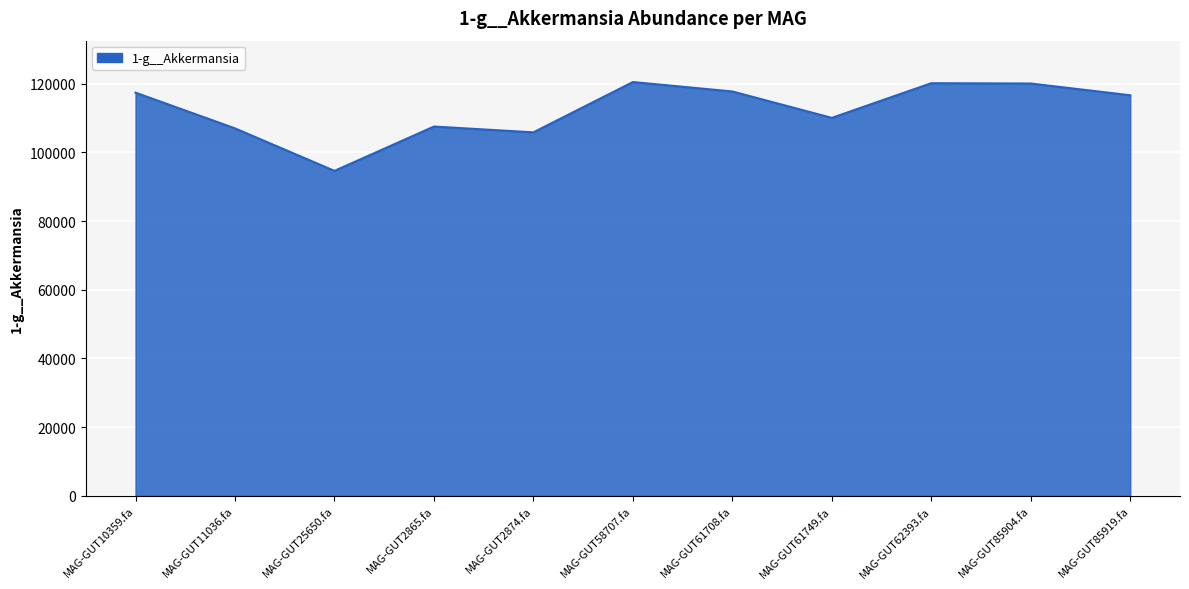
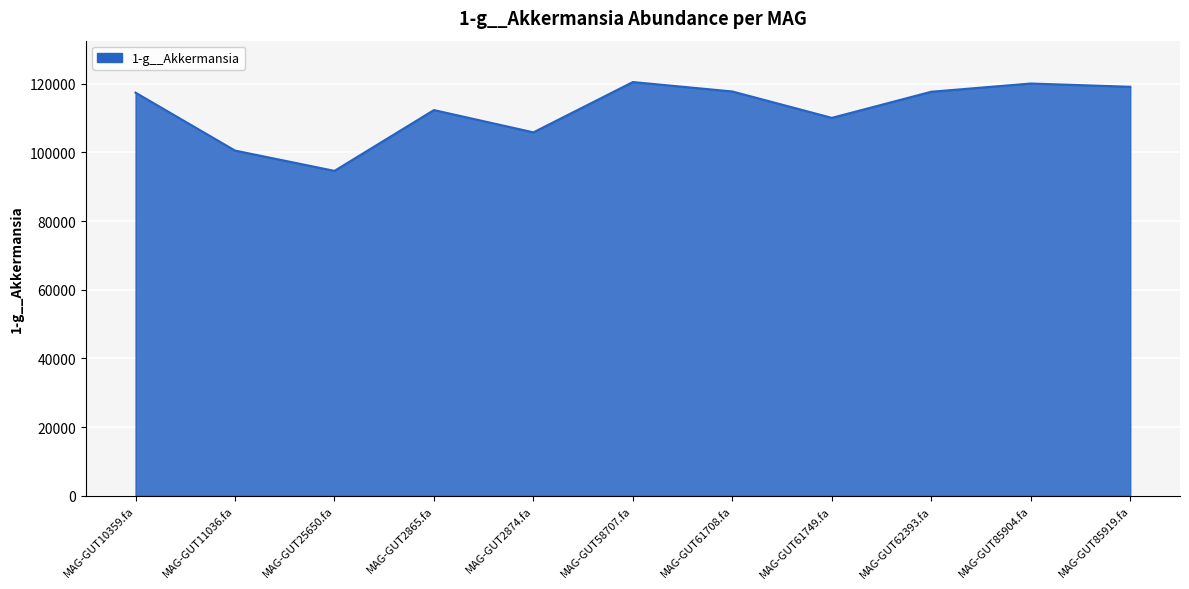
MAG-GUT11036.fa: 107000 -> 101000
MAG-GUT2865.fa: 108000 -> 112000
MAG-GUT62393.fa: 120000 -> 118000
MAG-GUT85919.fa: 117000 -> 119000
